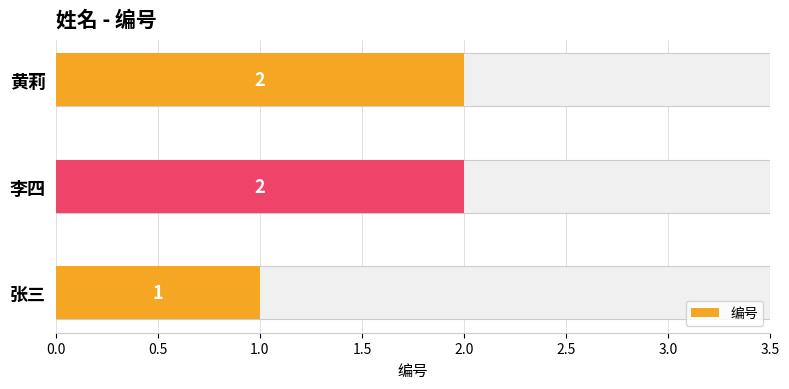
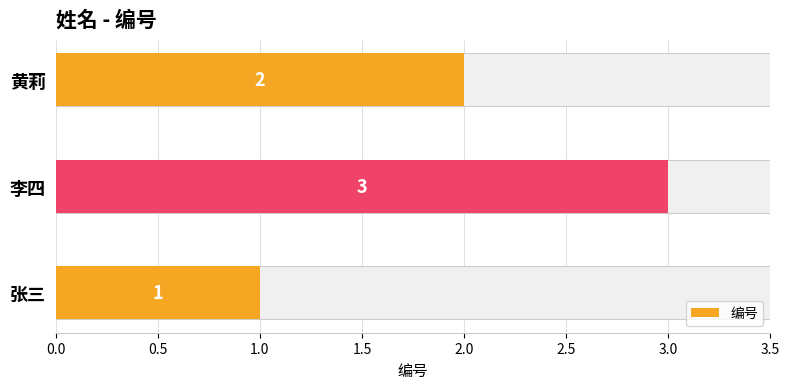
编号, 李四: 2 -> 3
